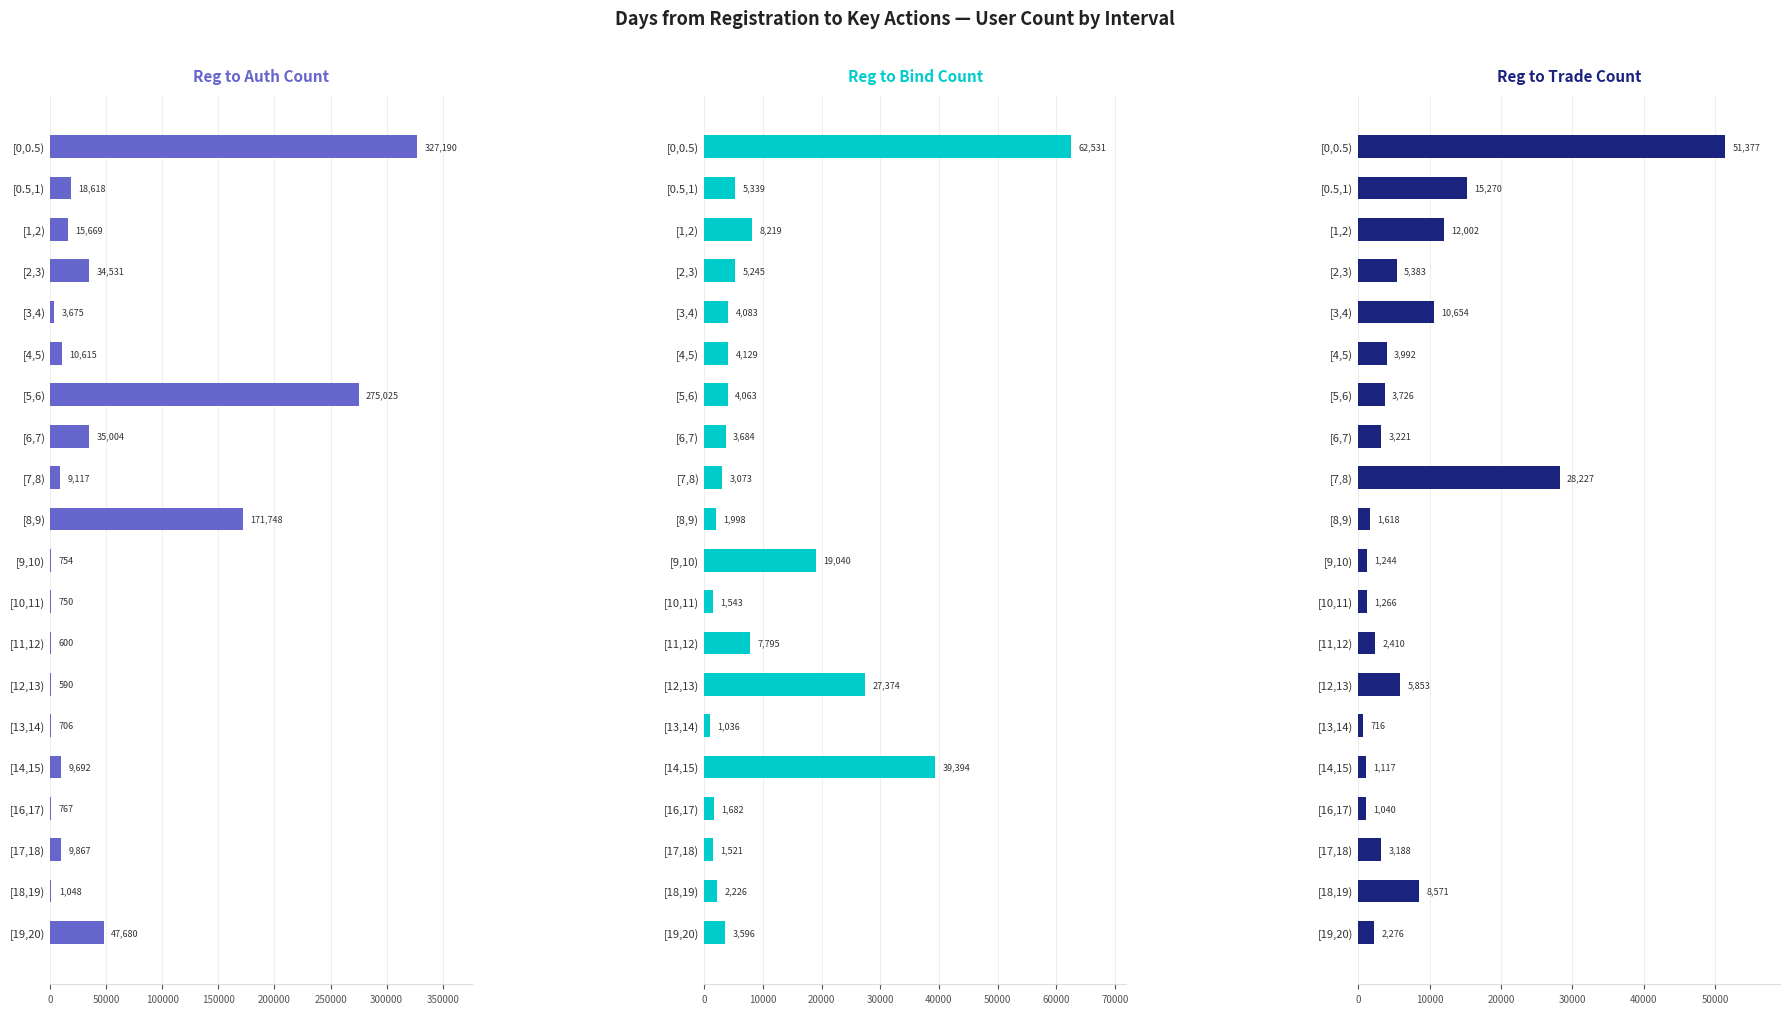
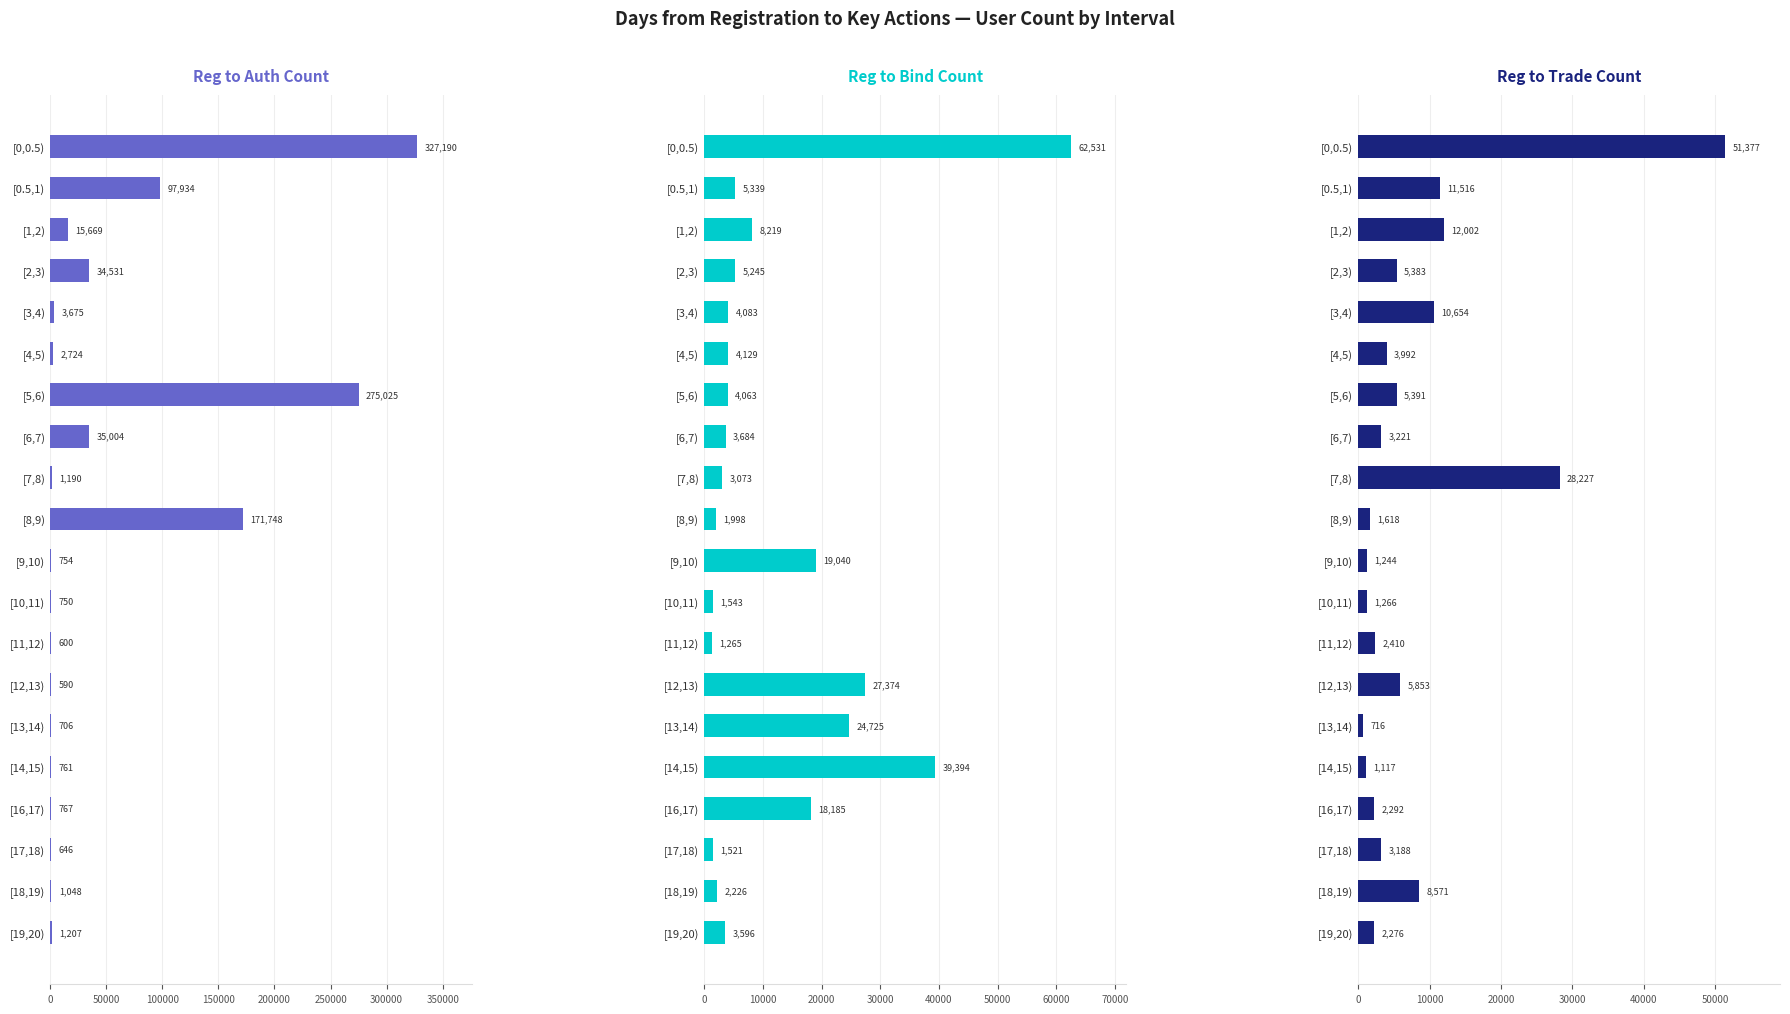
Reg to Auth Count, [0.5,1): 18,618 -> 97,934
Reg to Auth Count, [4,5): 10,615 -> 2,724
Reg to Auth Count, [7,8): 9,117 -> 1,190
Reg to Auth Count, [14,15): 9,692 -> 761
Reg to Auth Count, [17,18): 9,867 -> 646
Reg to Auth Count, [19,20): 47,680 -> 1,207
Reg to Bind Count, [11,12): 7,795 -> 1,265
Reg to Bind Count, [13,14): 1,036 -> 24,725
Reg to Bind Count, [16,17): 1,682 -> 18,185
Reg to Trade Count, [0.5,1): 15,270 -> 11,516
Reg to Trade Count, [5,6): 3,726 -> 5,391
Reg to Trade Count, [16,17): 1,040 -> 2,292
